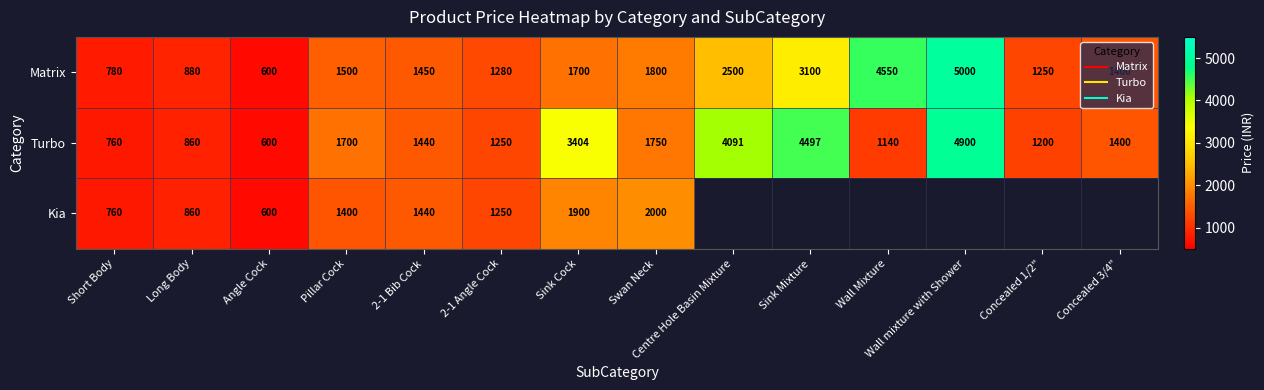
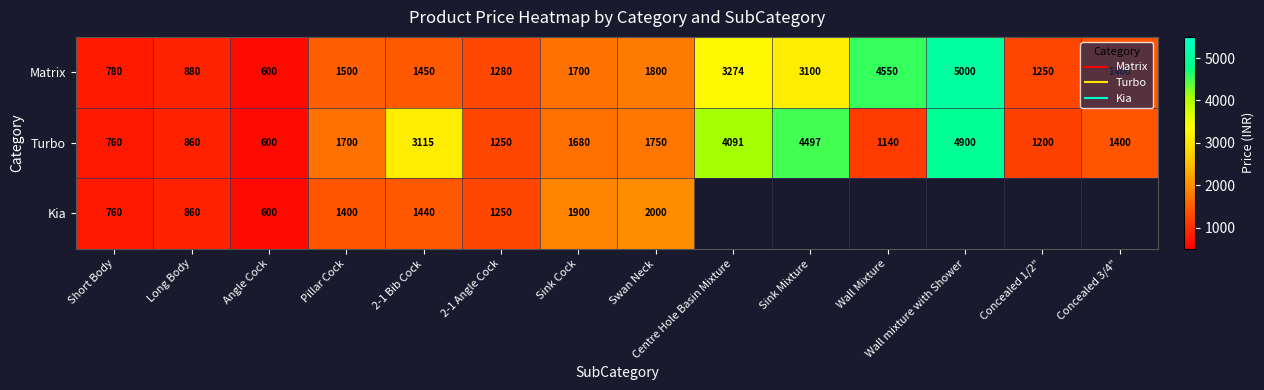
Matrix, Centre Hole Basin Mixture: 2500 -> 3274
Turbo, 2-1 Bib Cock: 1440 -> 3115
Turbo, Sink Cock: 3404 -> 1680
